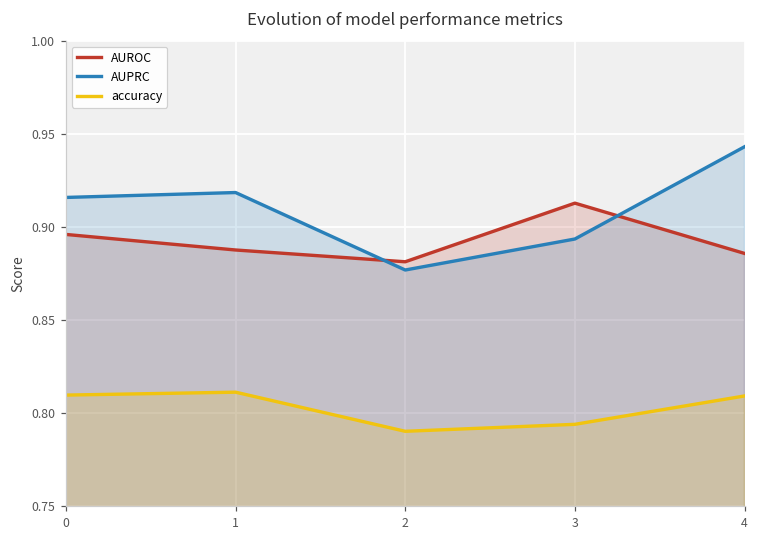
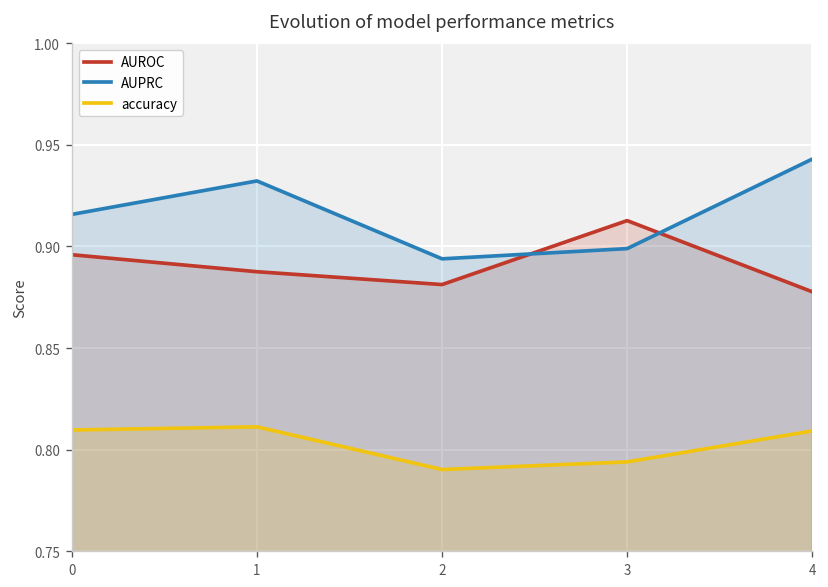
AUPRC, 1: 0.918 -> 0.932
AUPRC, 2: 0.877 -> 0.894
AUPRC, 3: 0.893 -> 0.899
AUROC, 4: 0.886 -> 0.878
